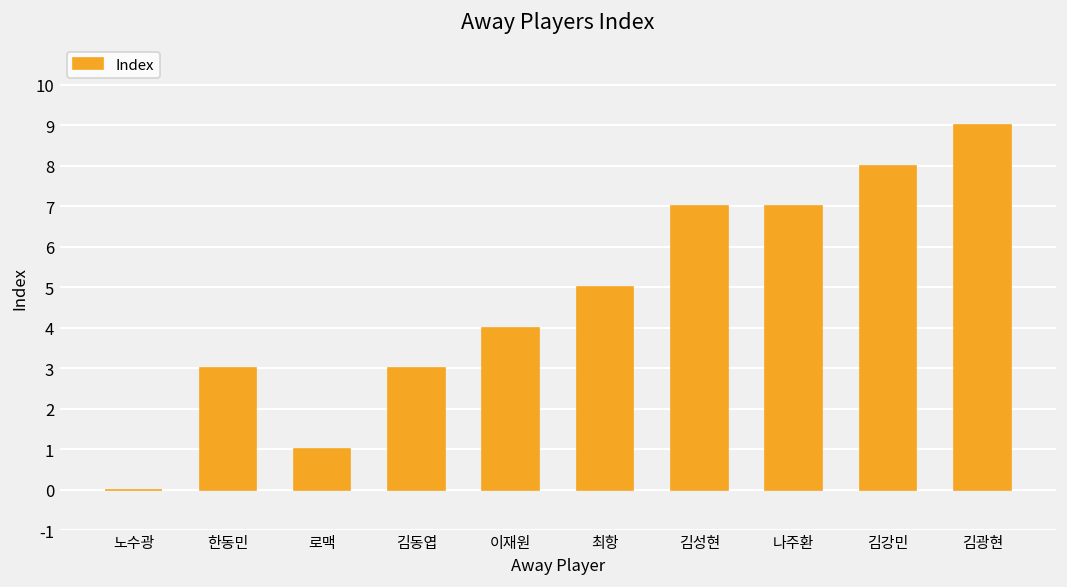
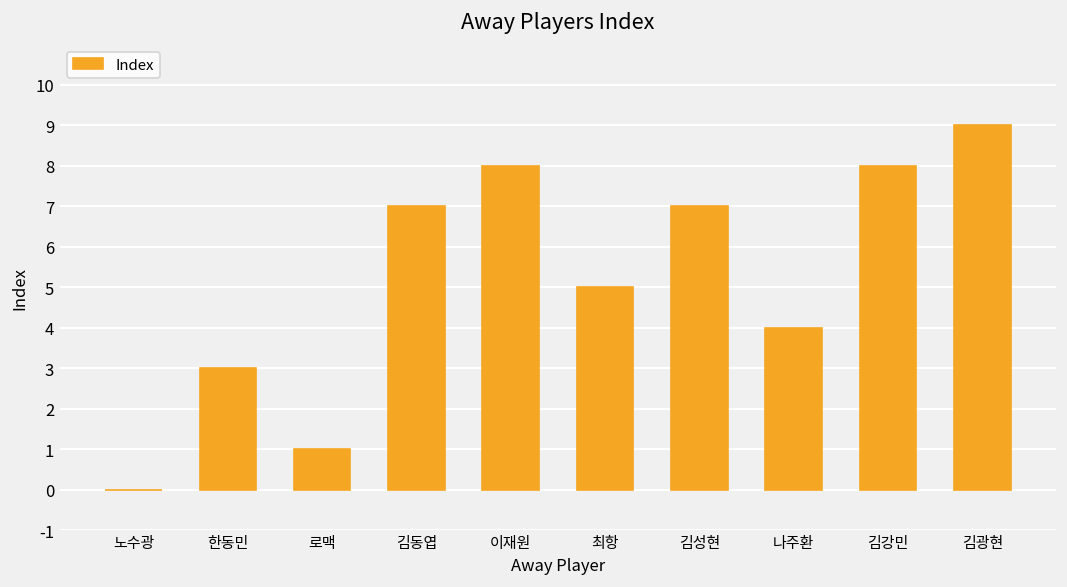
김동엽: 3 -> 7
이재원: 4 -> 8
나주환: 7 -> 4
